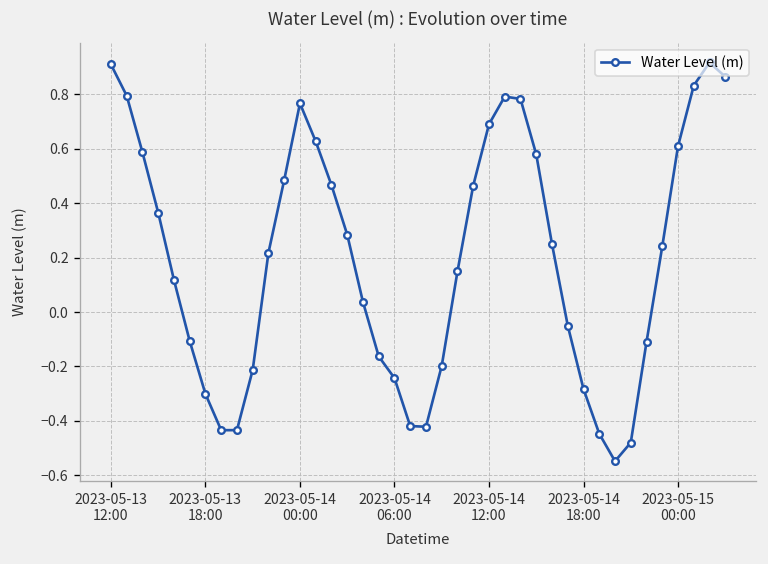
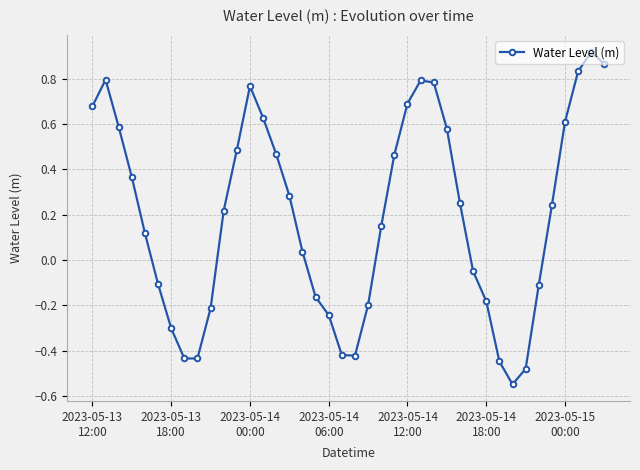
2023-05-13 12:00: 0.91 -> 0.68
2023-05-14 18:00: -0.28 -> -0.18
